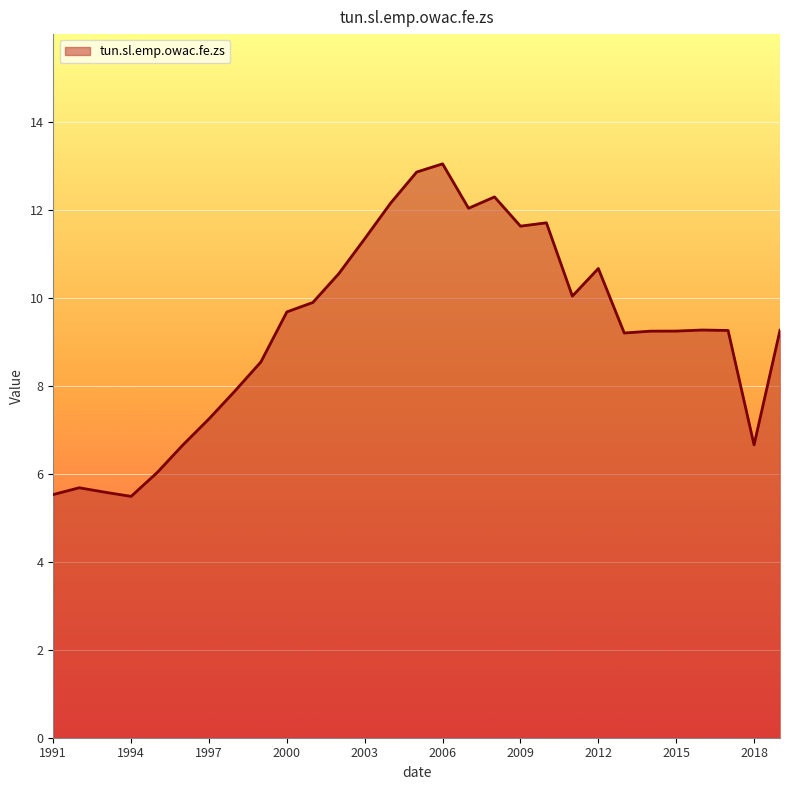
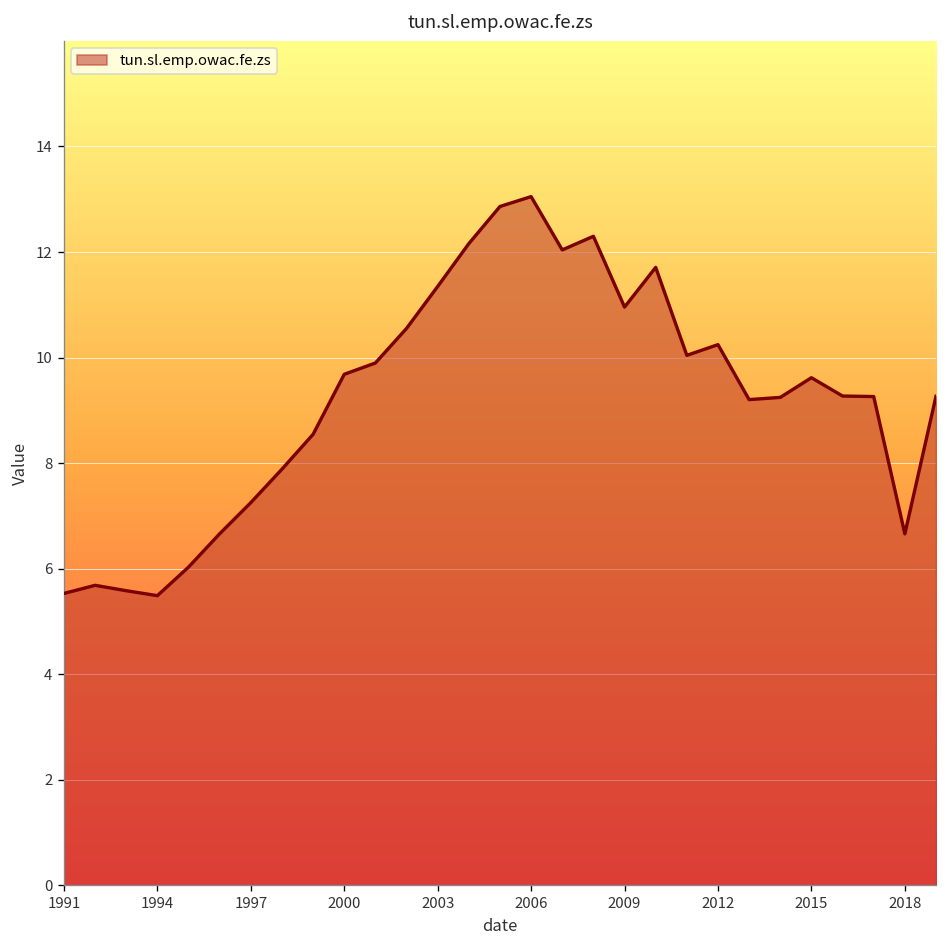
2009: 11.6 -> 11.0
2012: 10.7 -> 10.2
2015: 9.2 -> 9.6
